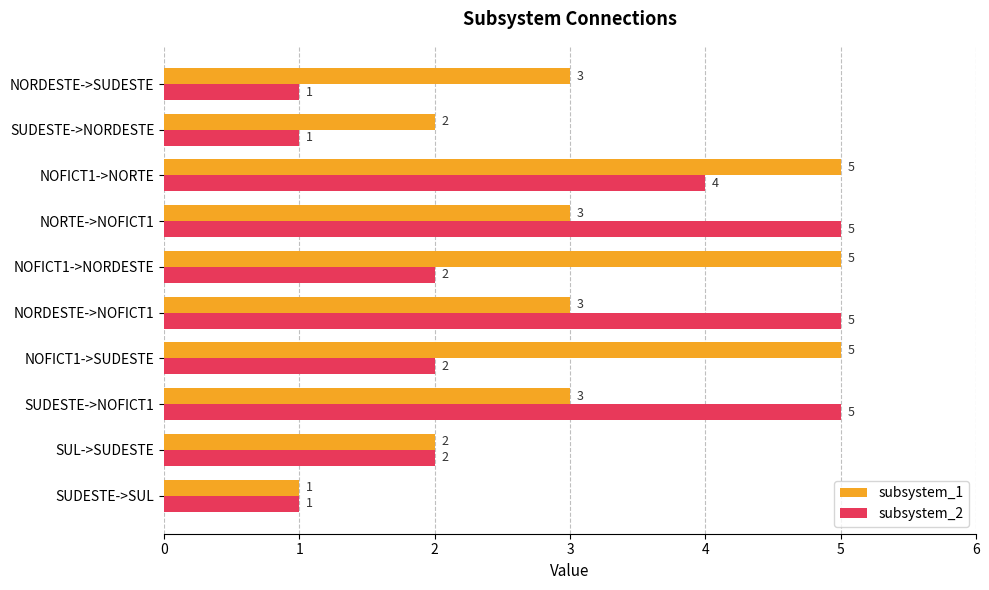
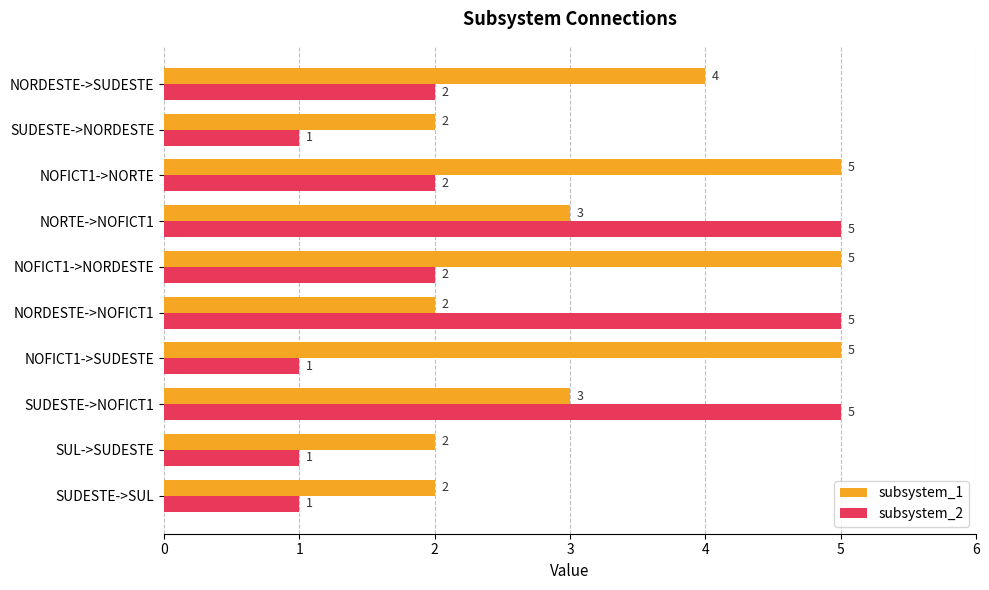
subsystem_1, NORDESTE->SUDESTE: 3 -> 4
subsystem_2, NORDESTE->SUDESTE: 1 -> 2
subsystem_2, NOFICT1->NORTE: 4 -> 2
subsystem_1, NORDESTE->NOFICT1: 3 -> 2
subsystem_2, NOFICT1->SUDESTE: 2 -> 1
subsystem_2, SUL->SUDESTE: 2 -> 1
subsystem_1, SUDESTE->SUL: 1 -> 2
